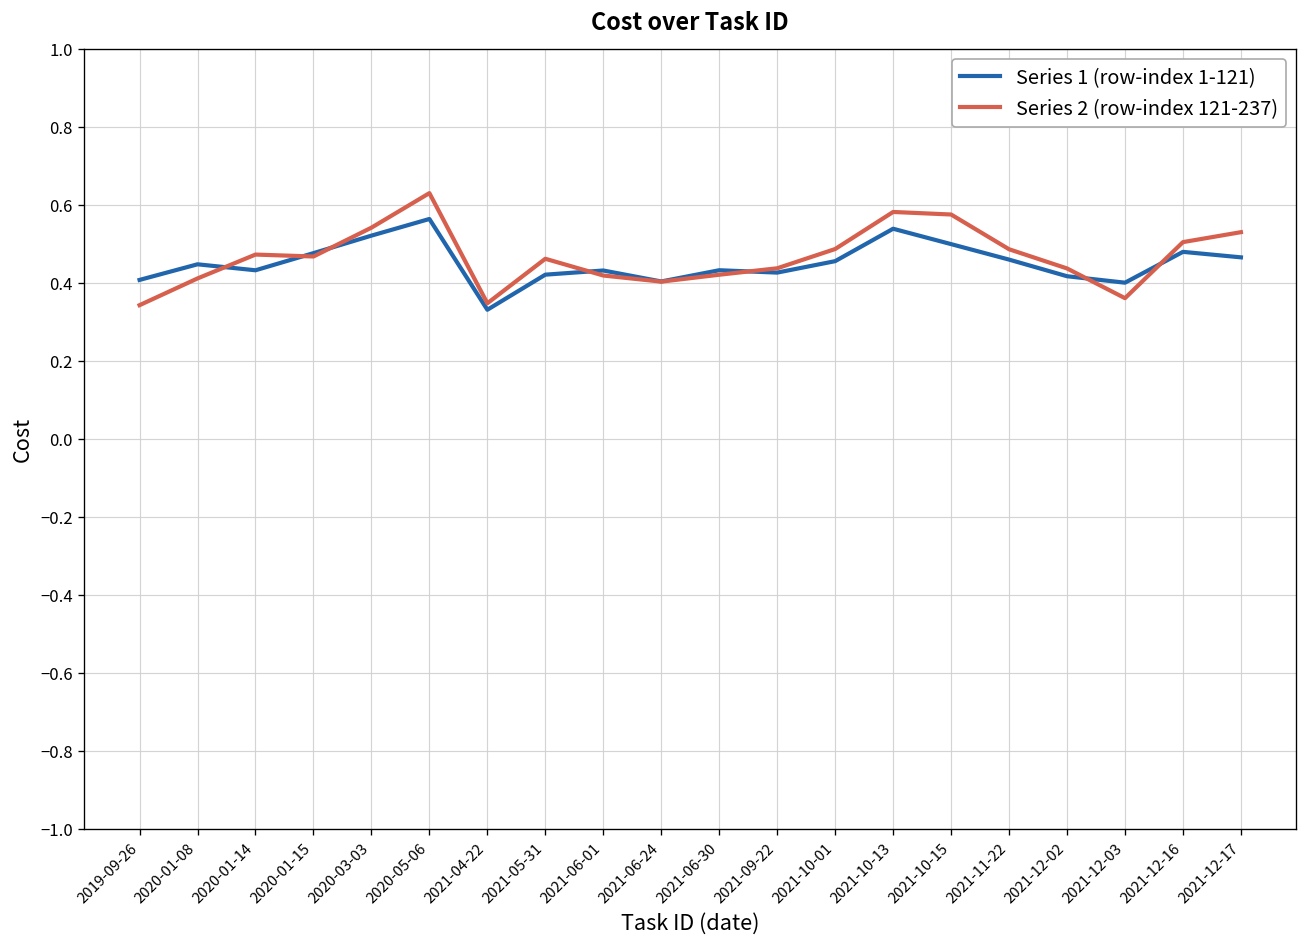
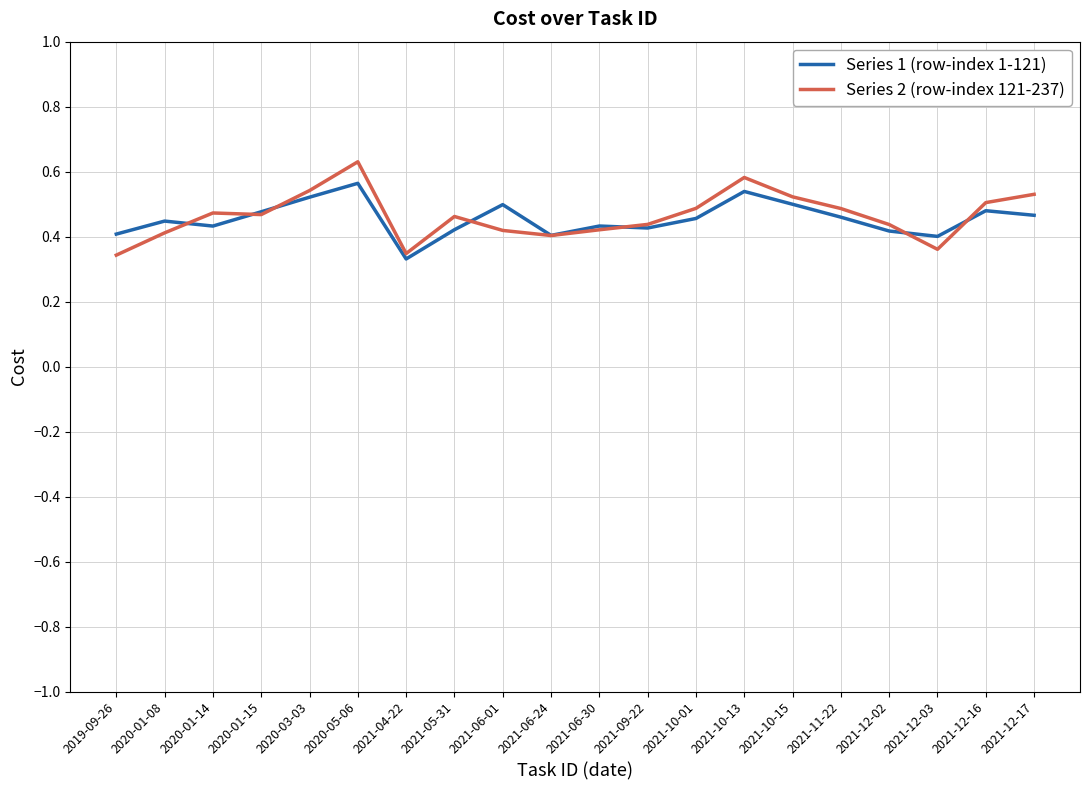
Series 1 (row-index 1-121), 2021-06-01: 0.43 -> 0.50
Series 2 (row-index 121-237), 2021-10-15: 0.58 -> 0.52
